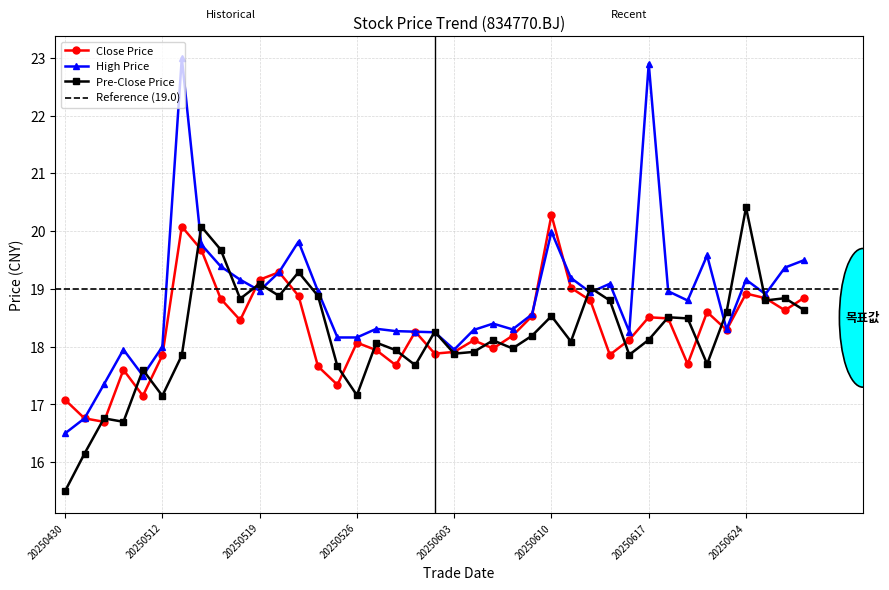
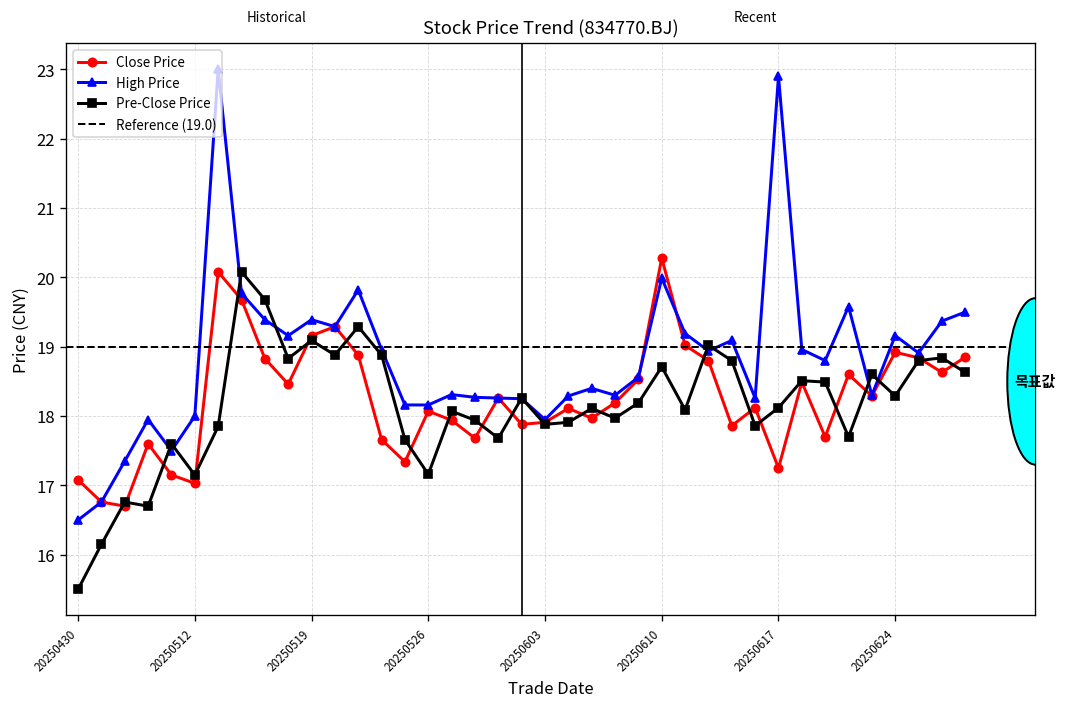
Close Price, 20250512: 17.9 -> 17.0
High Price, 20250519: 19.0 -> 19.4
Pre-Close Price, 20250610: 18.5 -> 18.7
Close Price, 20250617: 18.5 -> 17.3
Pre-Close Price, 20250624: 20.4 -> 18.3
